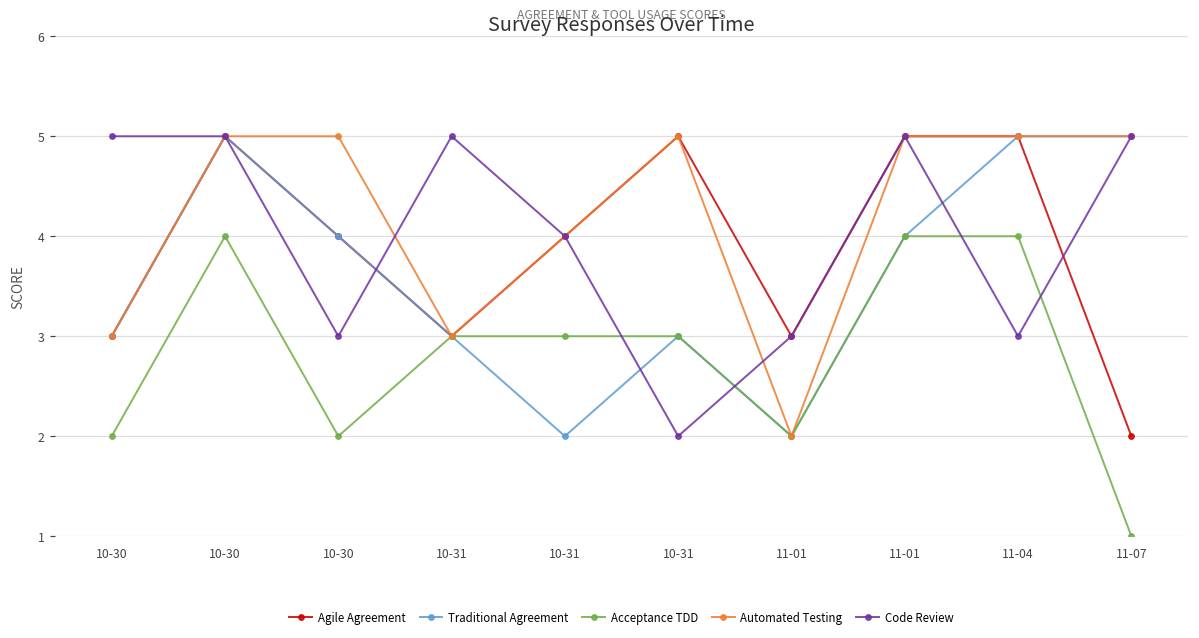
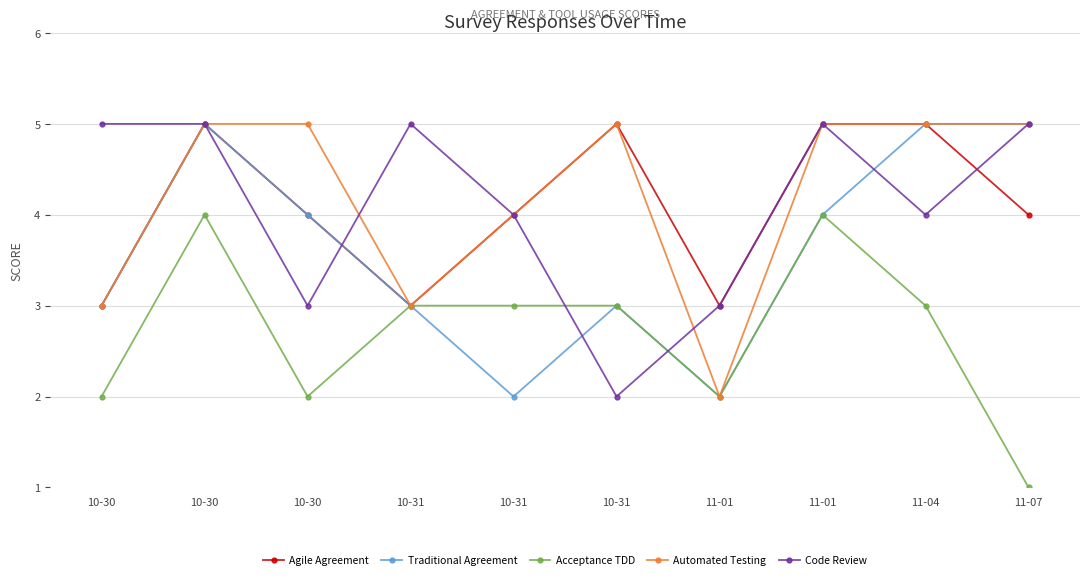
Acceptance TDD, 11-04: 4 -> 3
Code Review, 11-04: 3 -> 4
Agile Agreement, 11-07: 2 -> 4
